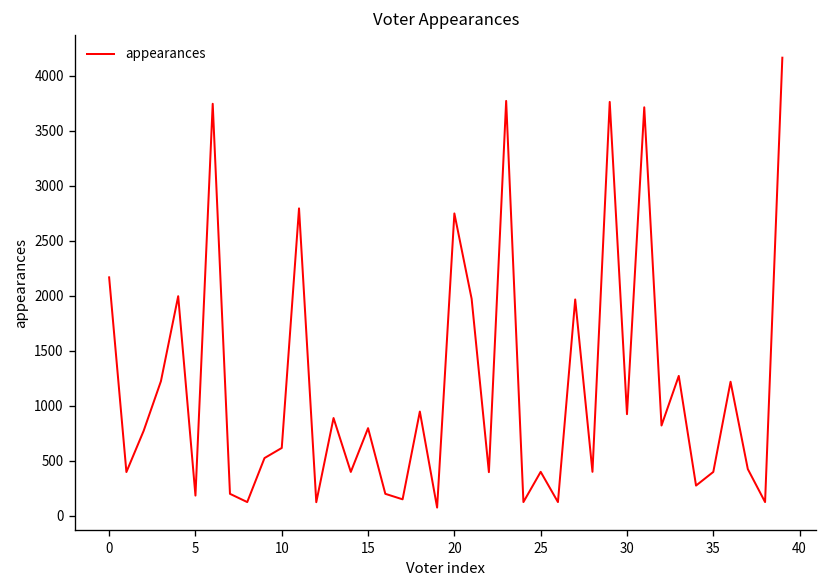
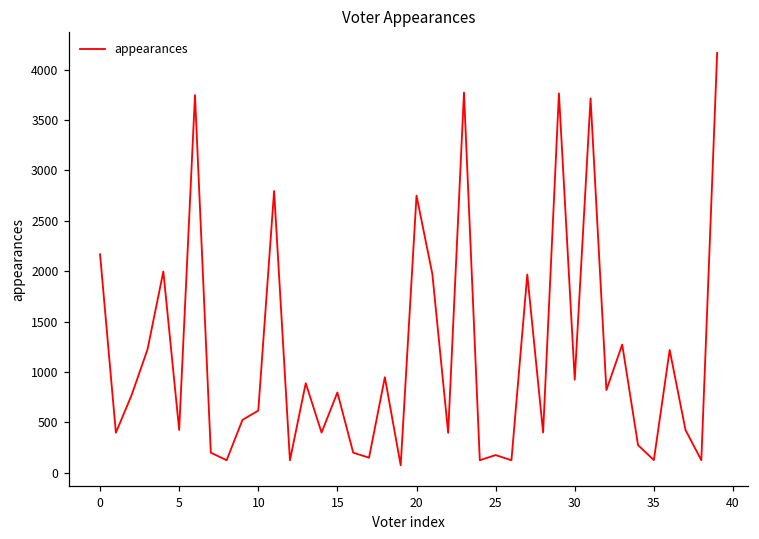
5: 200 -> 400
25: 400 -> 200
35: 400 -> 100
